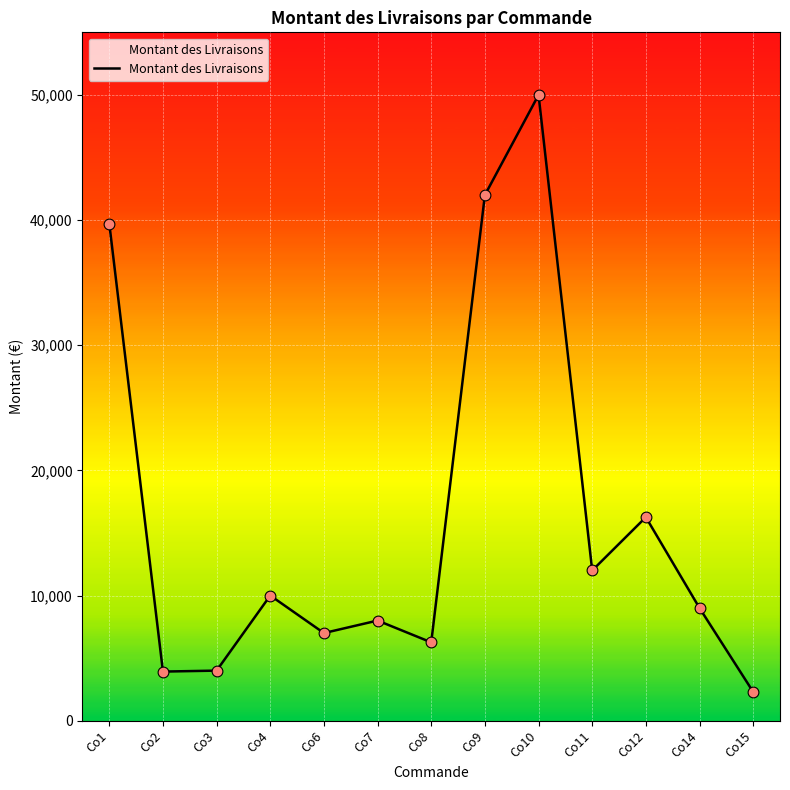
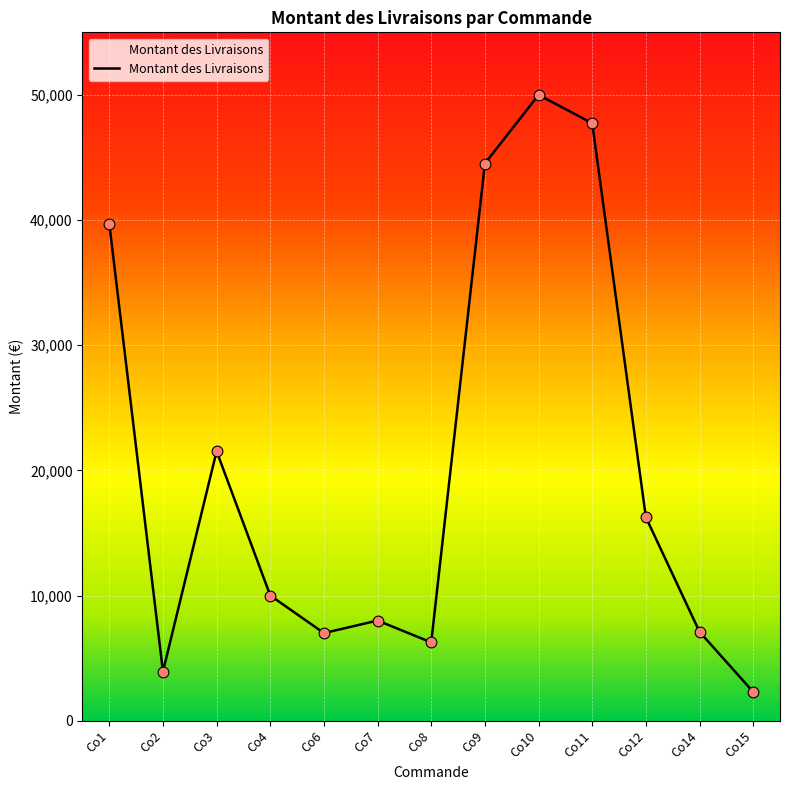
Co3: 4,000 -> 21,500
Co9: 42,000 -> 44,500
Co11: 12,000 -> 47,700
Co14: 9,000 -> 7,100
